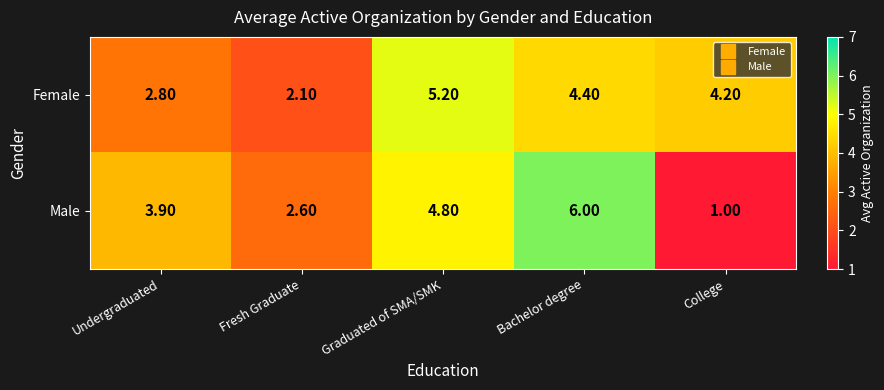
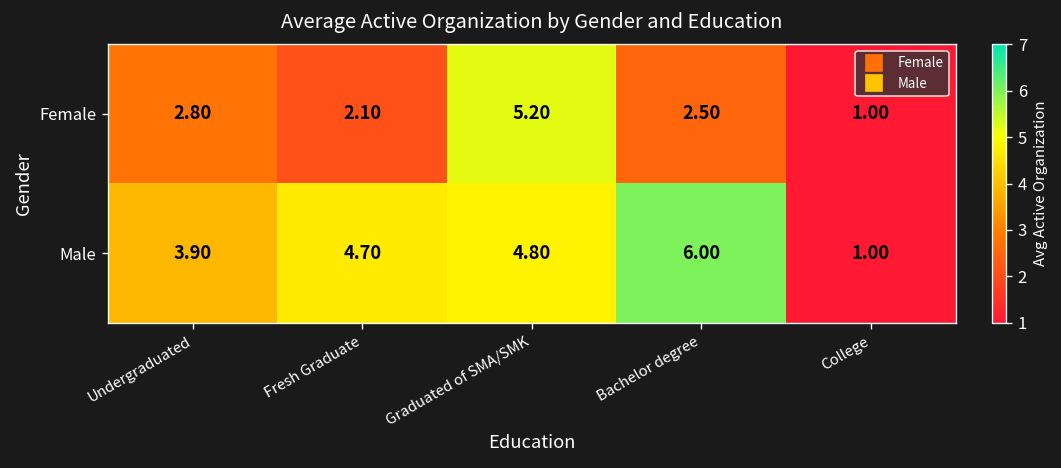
Female, Bachelor degree: 4.40 -> 2.50
Female, College: 4.20 -> 1.00
Male, Fresh Graduate: 2.60 -> 4.70
